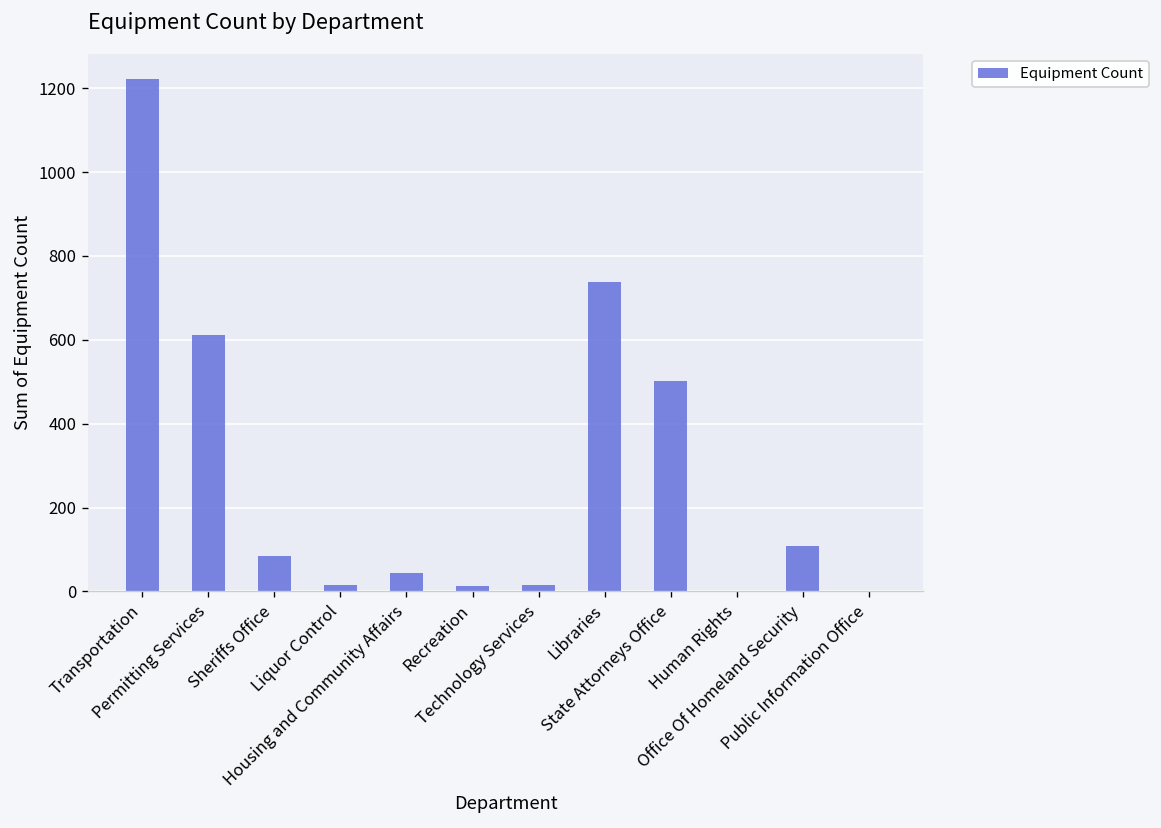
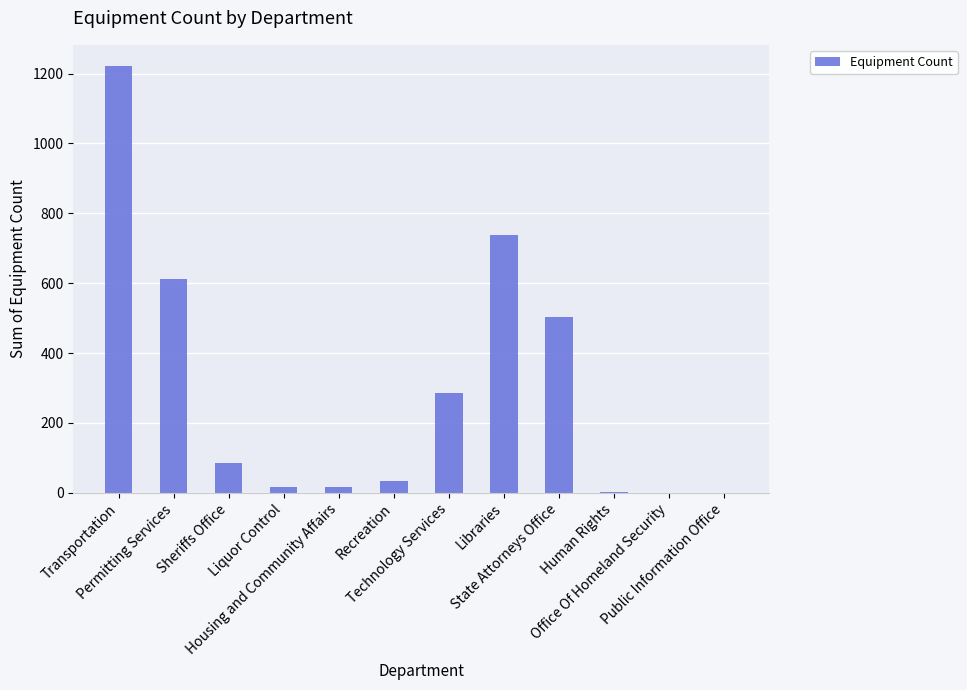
Housing and Community Affairs: 50 -> 20
Recreation: 10 -> 40
Technology Services: 20 -> 290
Office Of Homeland Security: 110 -> 0
